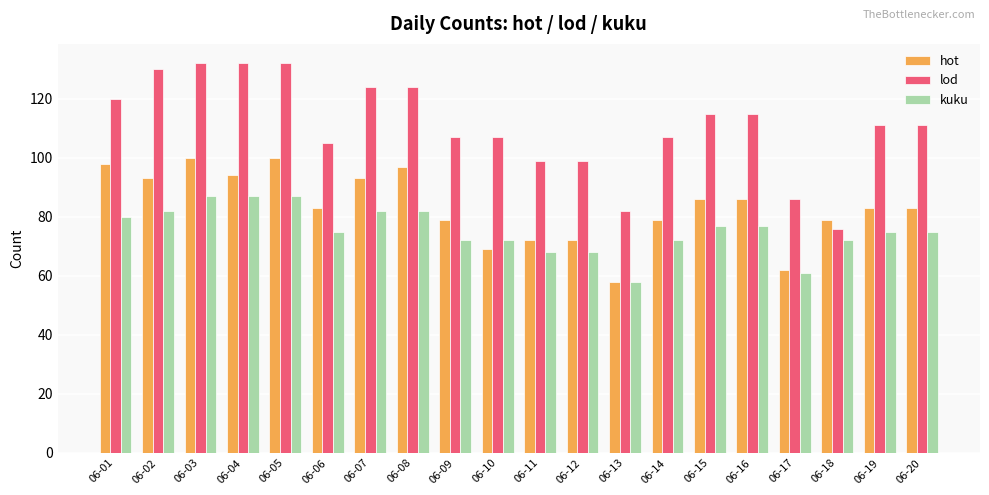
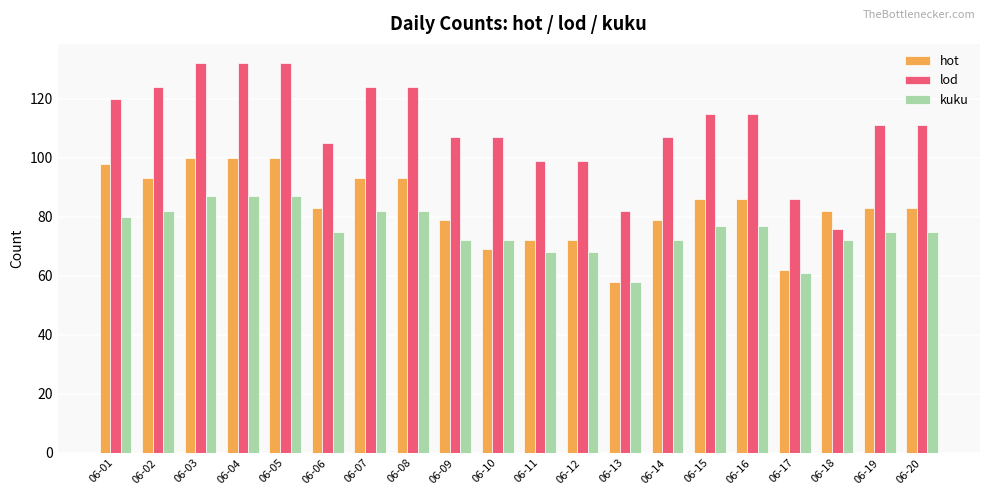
lod, 06-02: 130 -> 124
hot, 06-04: 94 -> 100
hot, 06-08: 97 -> 93
hot, 06-18: 79 -> 82
